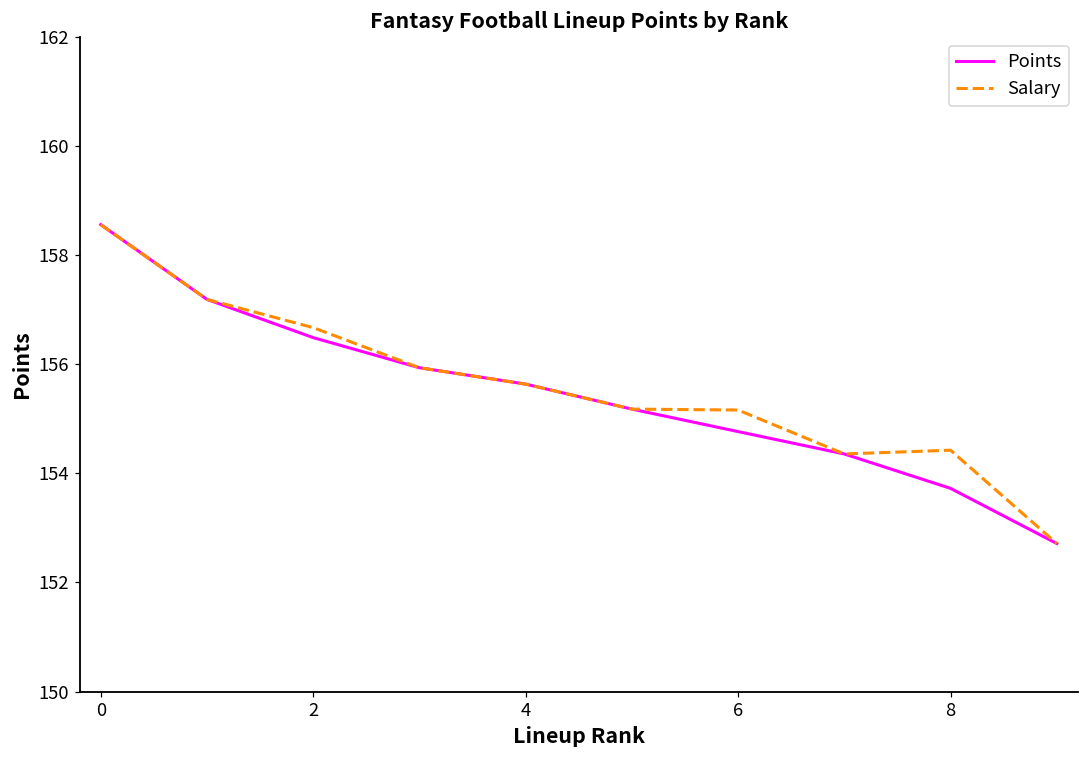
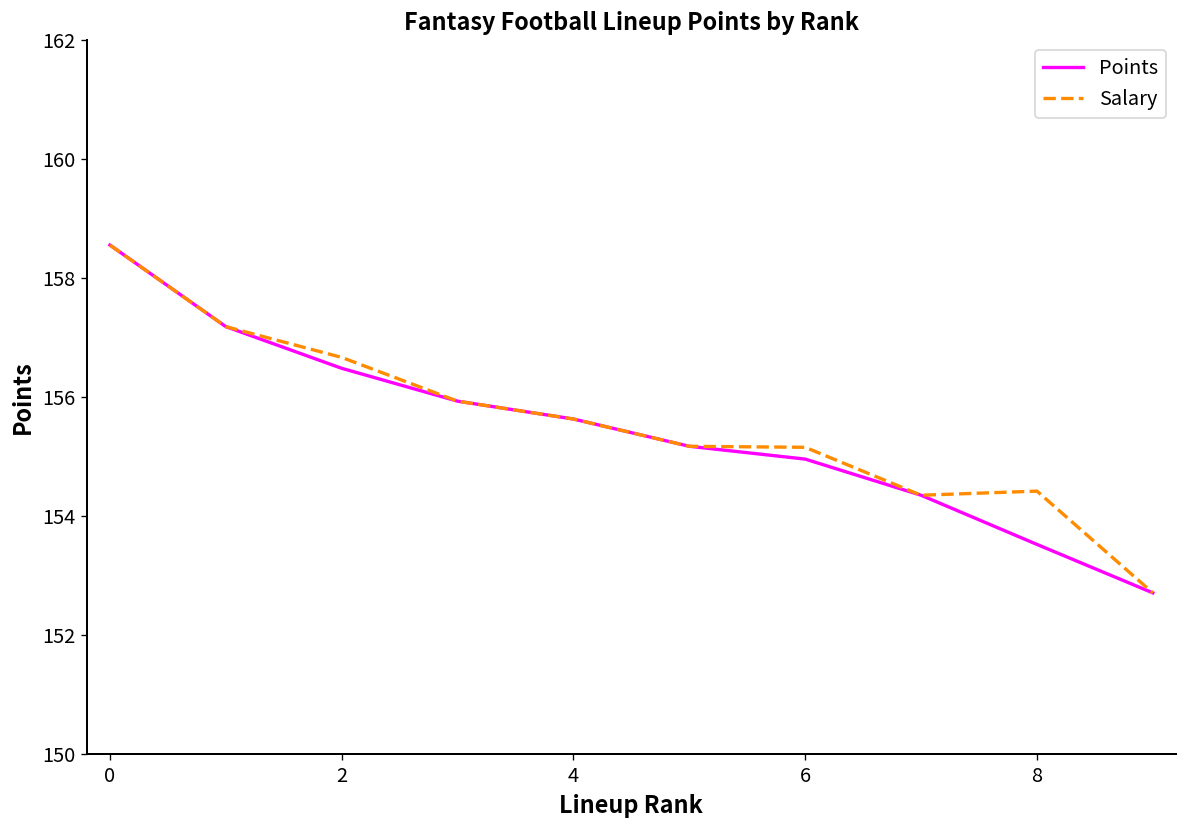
Points, 6: 154.8 -> 155.0
Points, 8: 153.7 -> 153.5
